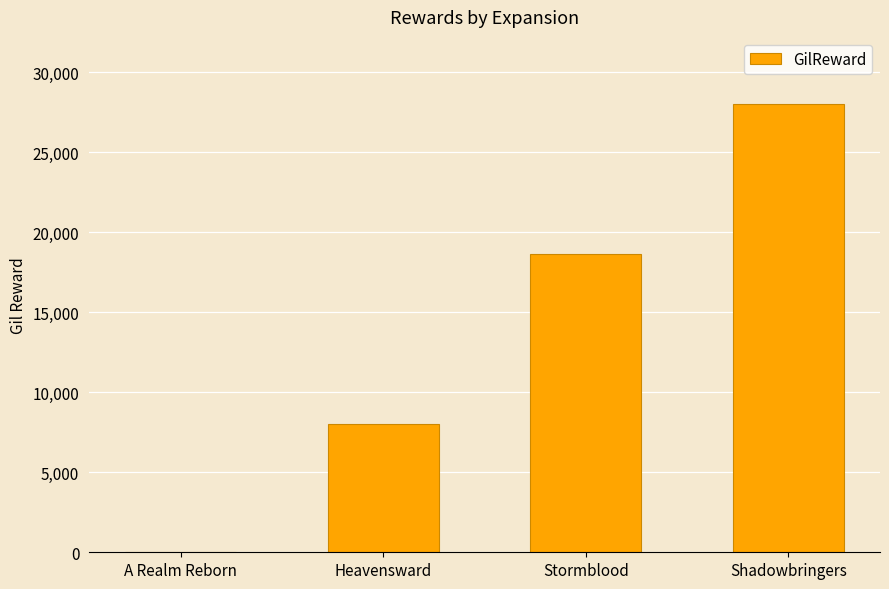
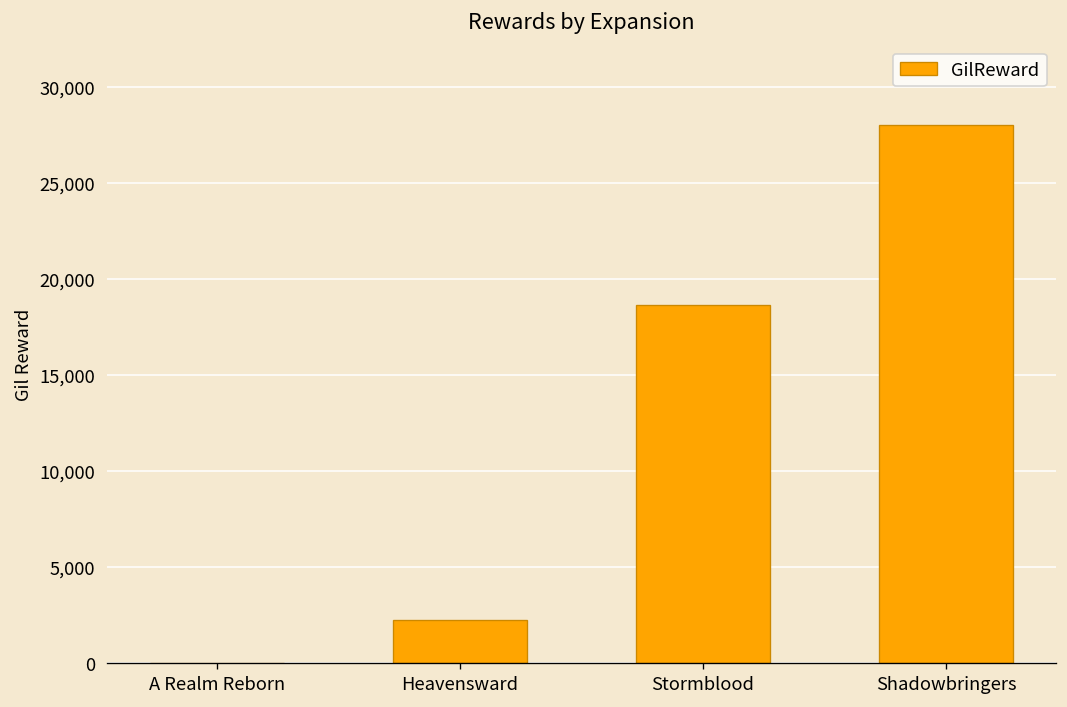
Heavensward: 8,000 -> 2,300
